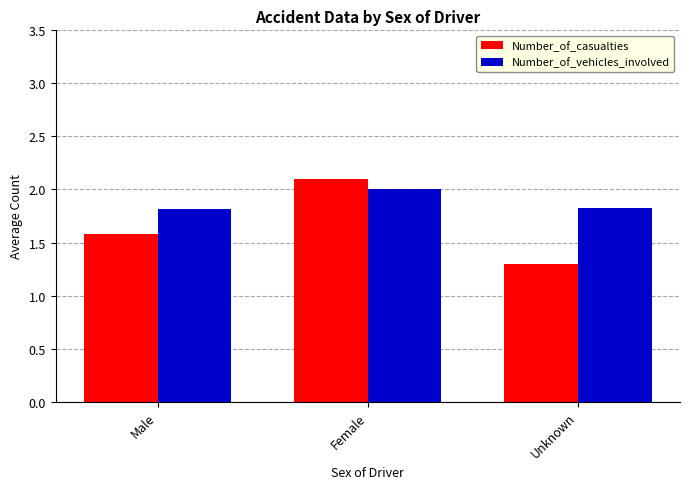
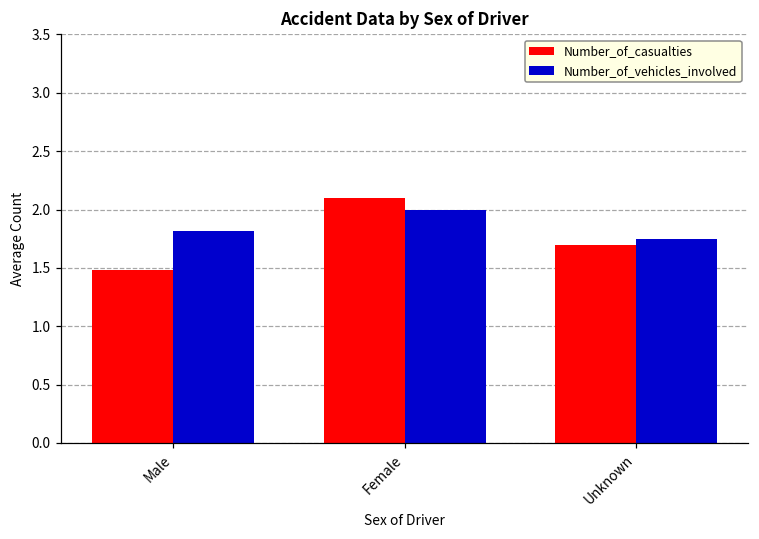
Number_of_casualties, Male: 1.58 -> 1.48
Number_of_casualties, Unknown: 1.3 -> 1.7
Number_of_vehicles_involved, Unknown: 1.83 -> 1.75
